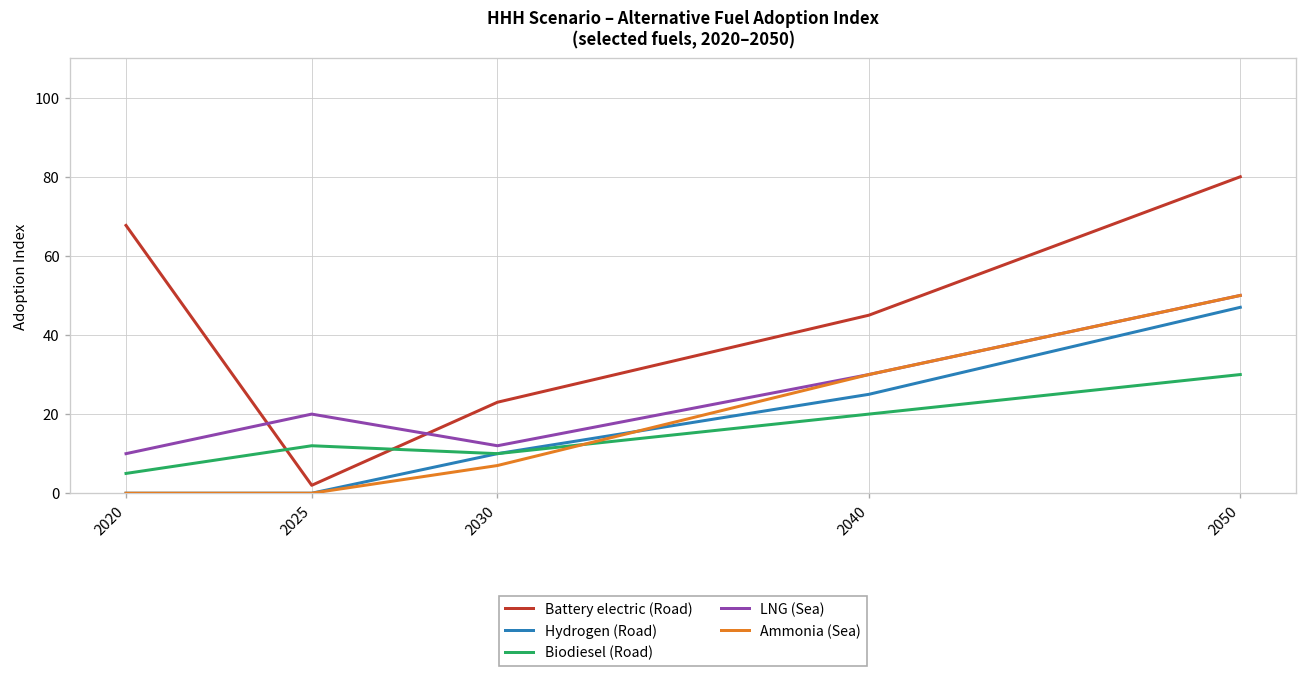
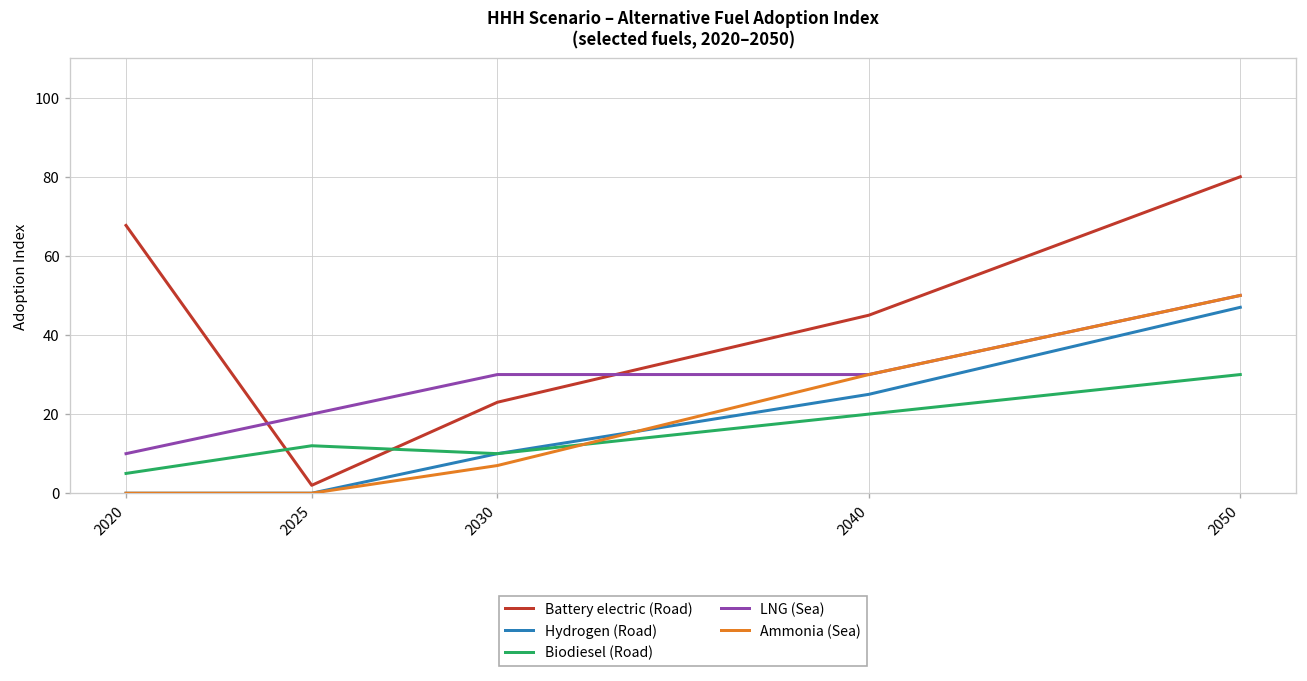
LNG (Sea), 2030: 12 -> 30
